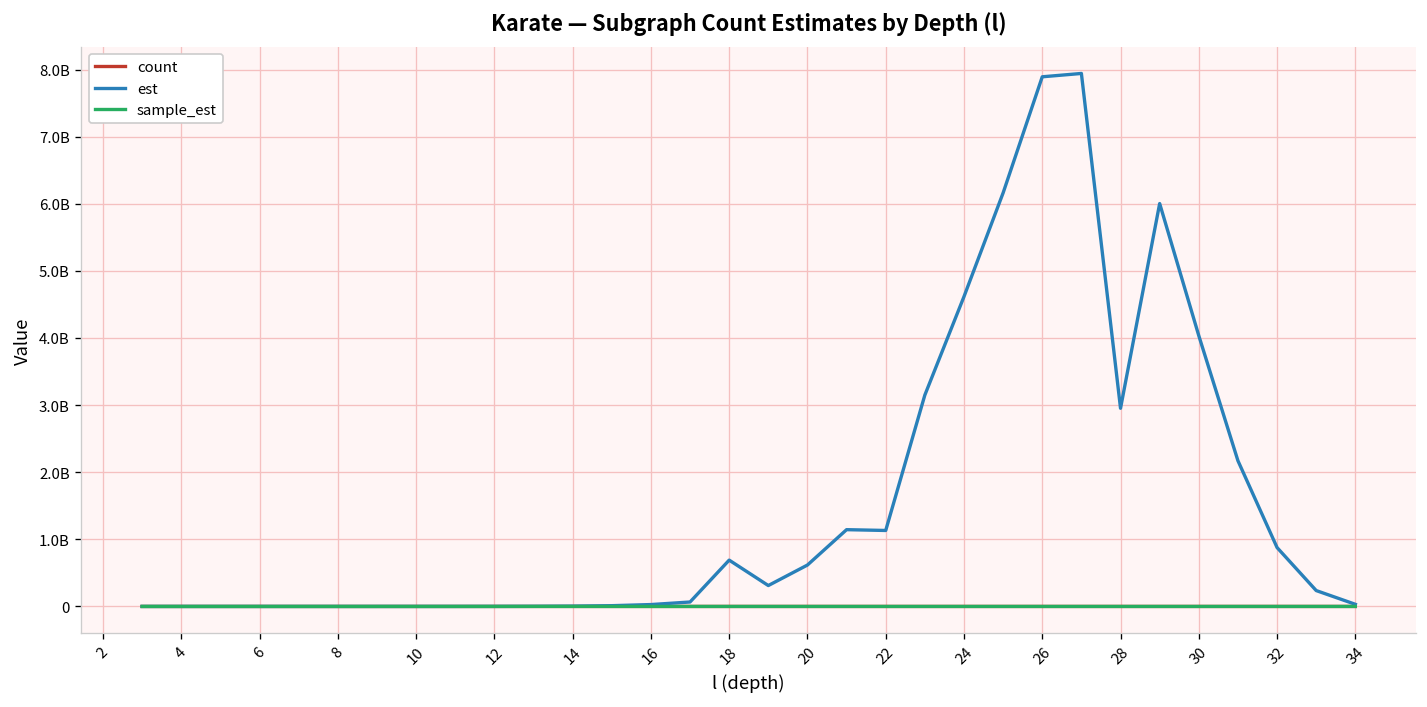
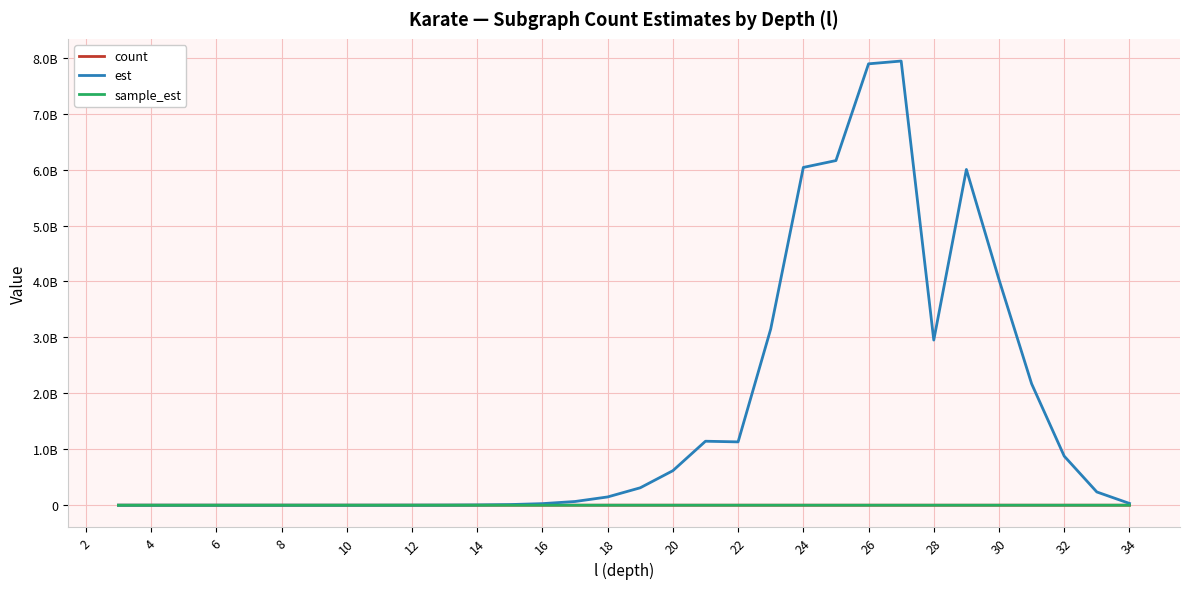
est, 18: 700000000 -> 100000000
est, 24: 4600000000 -> 6000000000
